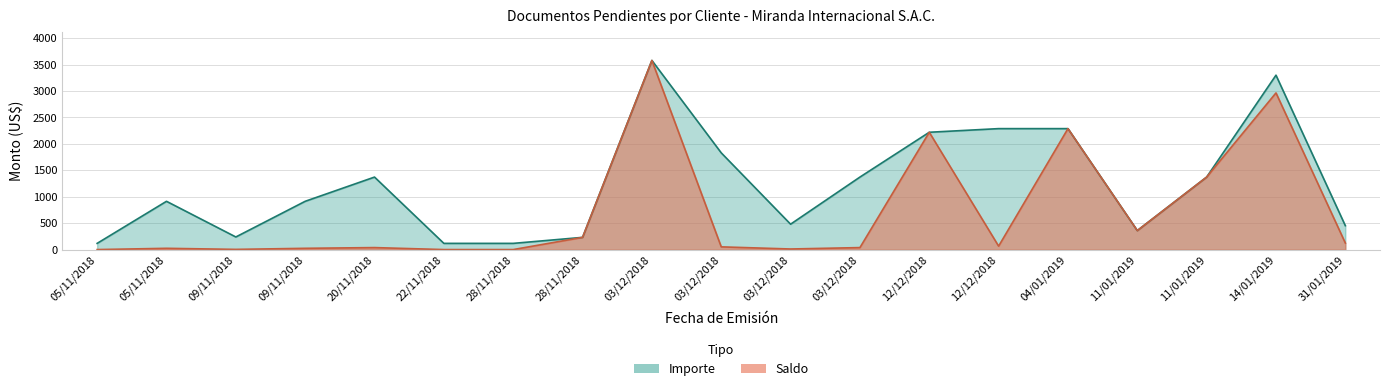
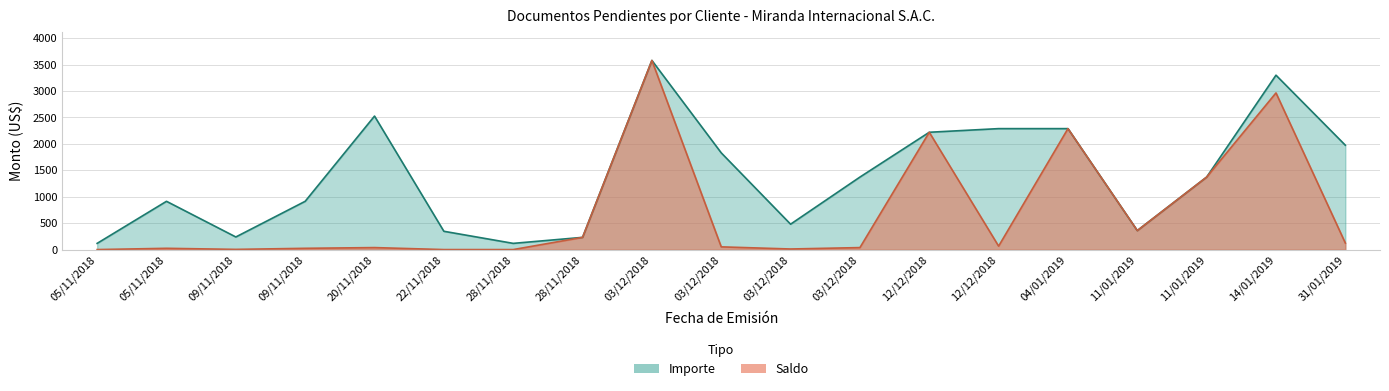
Importe, 20/11/2018: 1400 -> 2500
Importe, 22/11/2018: 100 -> 300
Importe, 31/01/2019: 500 -> 2000
